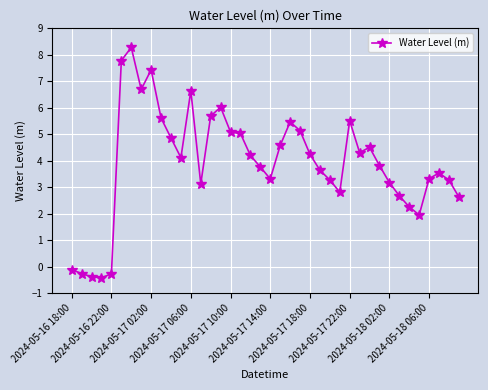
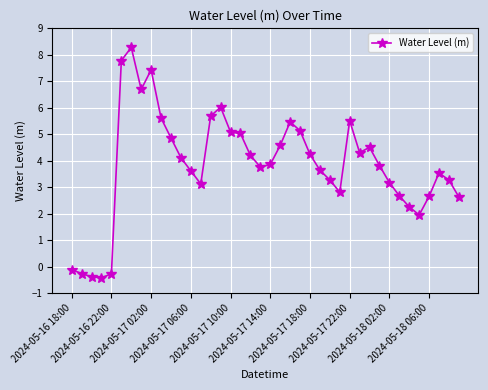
2024-05-17 06:00: 6.6 -> 3.6
2024-05-17 14:00: 3.3 -> 3.9
2024-05-18 06:00: 3.3 -> 2.7
